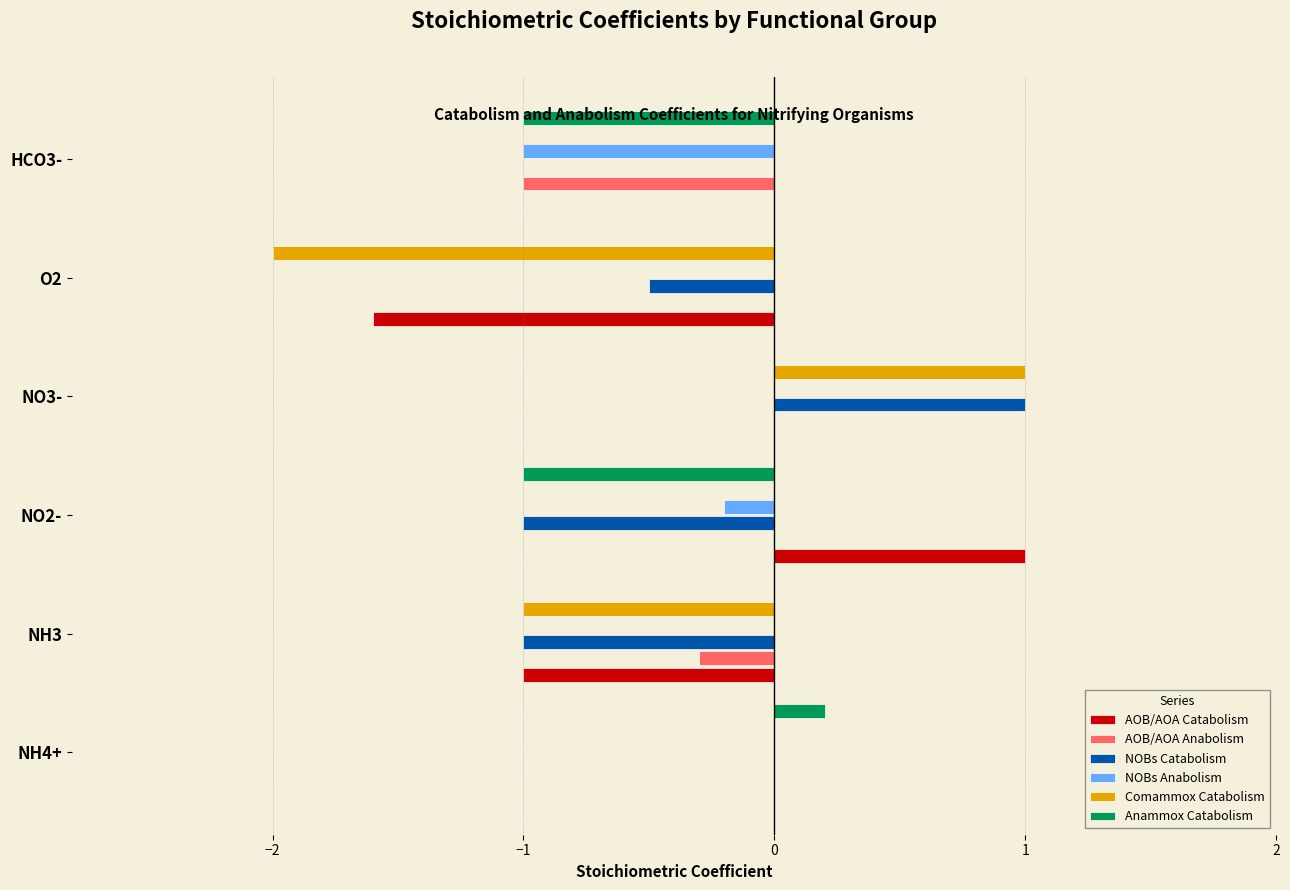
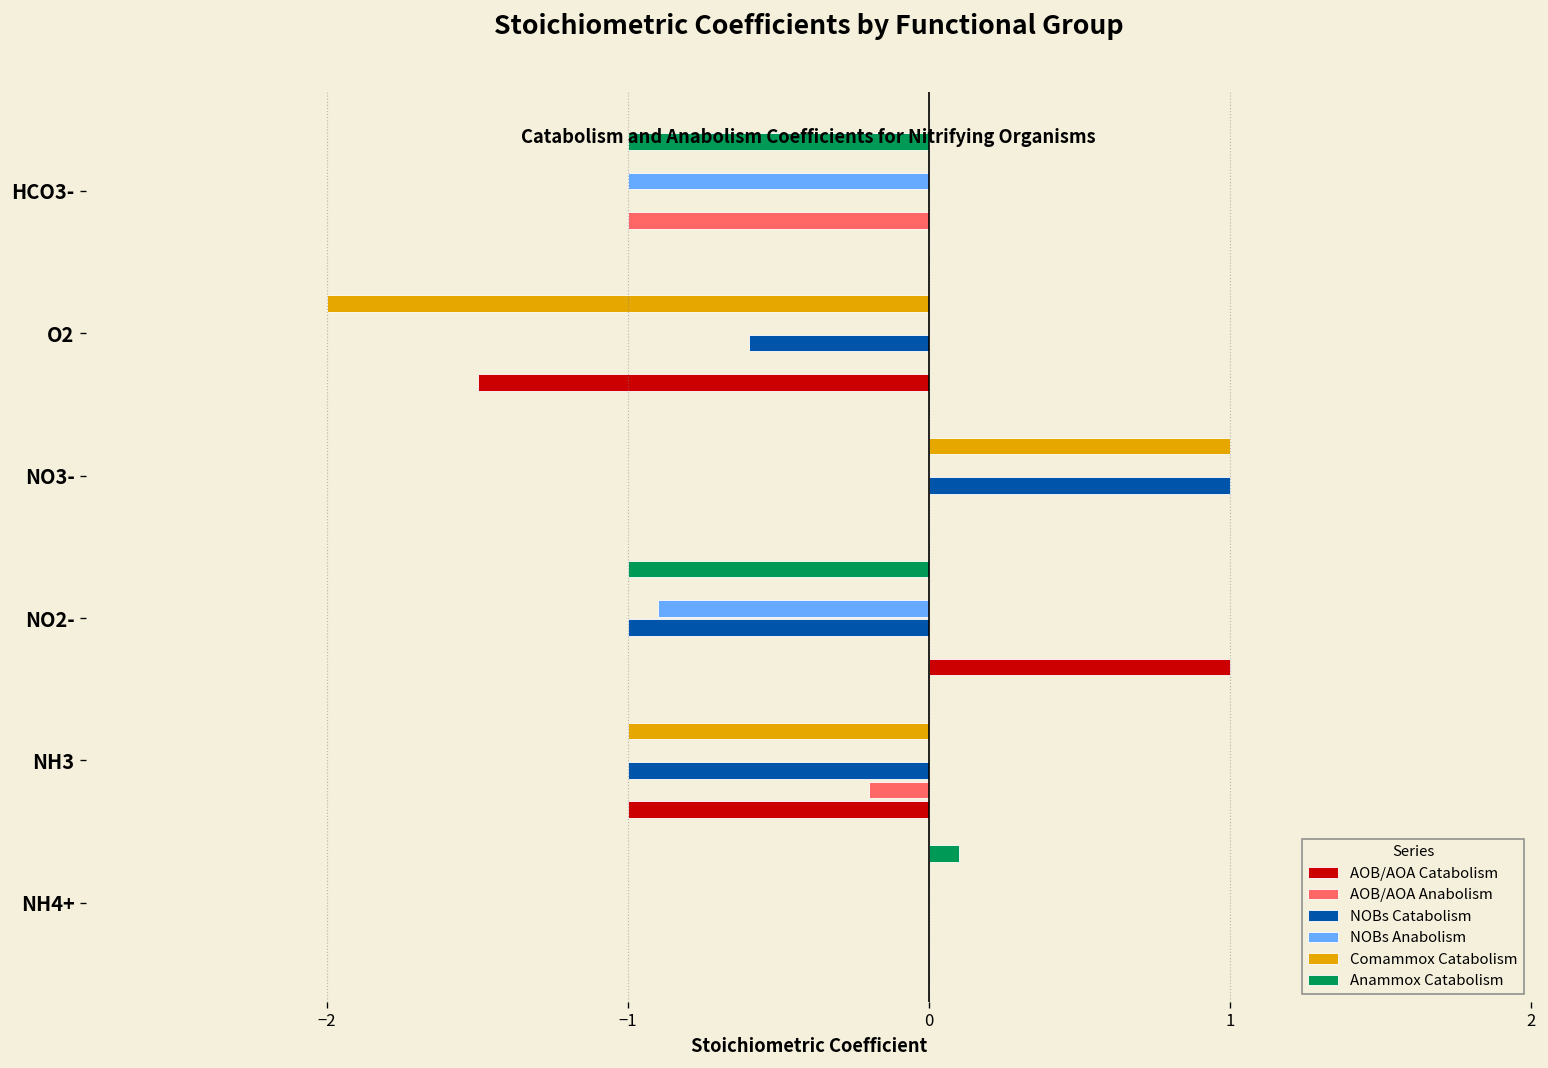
NOBs Catabolism, O2: -0.5 -> -0.6
AOB/AOA Catabolism, O2: -1.6 -> -1.5
NOBs Anabolism, NO2-: -0.2 -> -0.9
AOB/AOA Anabolism, NH3: -0.3 -> -0.2
Anammox Catabolism, NH4+: 0.2 -> 0.1
